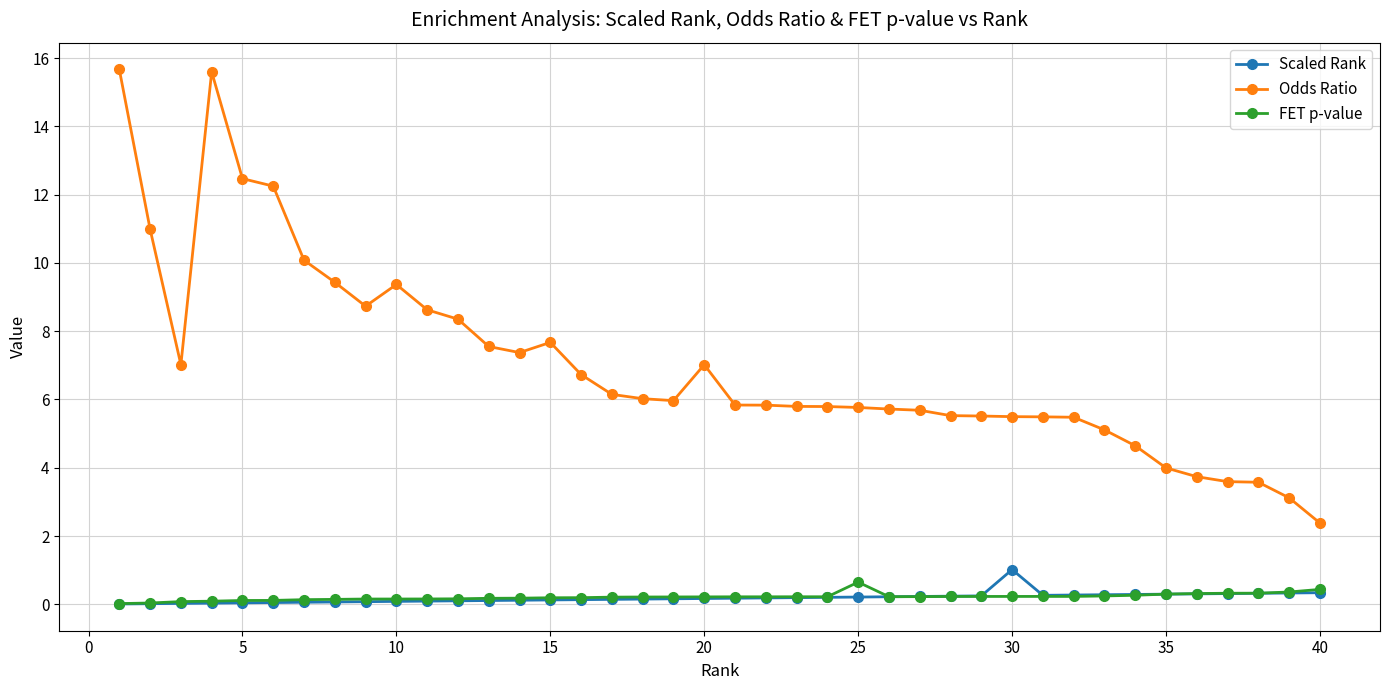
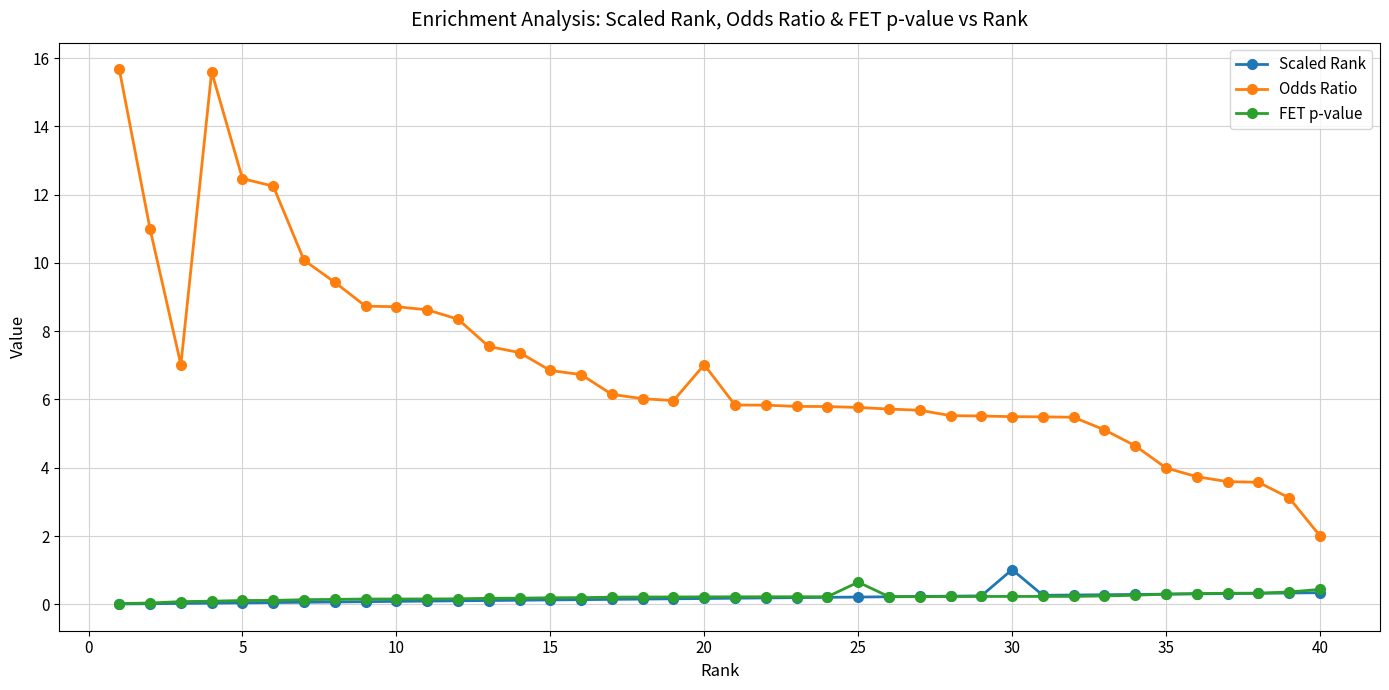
Odds Ratio, 10: 9.4 -> 8.7
Odds Ratio, 15: 7.7 -> 6.8
Odds Ratio, 40: 2.4 -> 2.0
